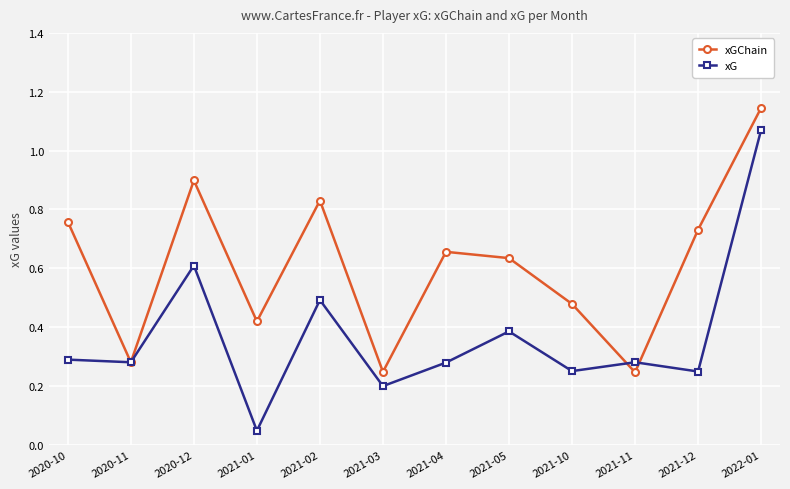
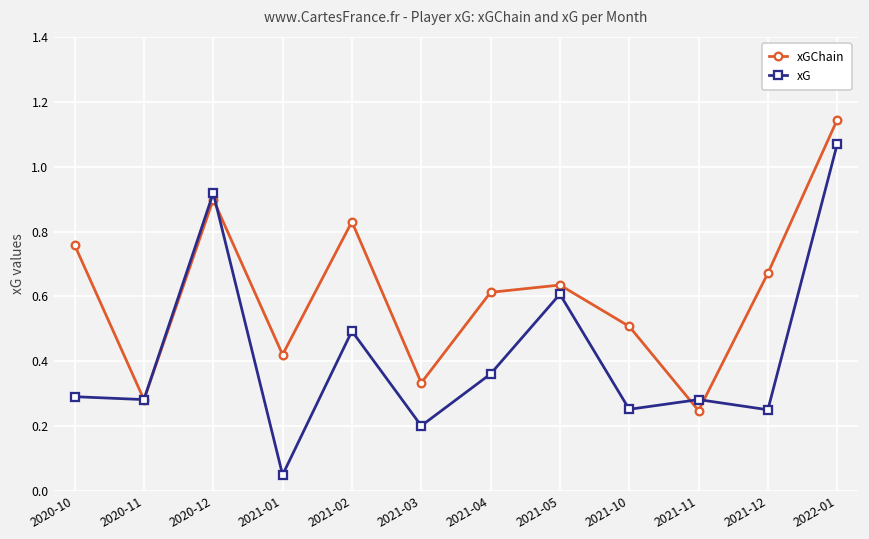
xG, 2020-12: 0.61 -> 0.92
xGChain, 2021-03: 0.25 -> 0.33
xGChain, 2021-04: 0.66 -> 0.61
xG, 2021-04: 0.28 -> 0.36
xG, 2021-05: 0.39 -> 0.61
xGChain, 2021-10: 0.48 -> 0.51
xGChain, 2021-12: 0.73 -> 0.67
